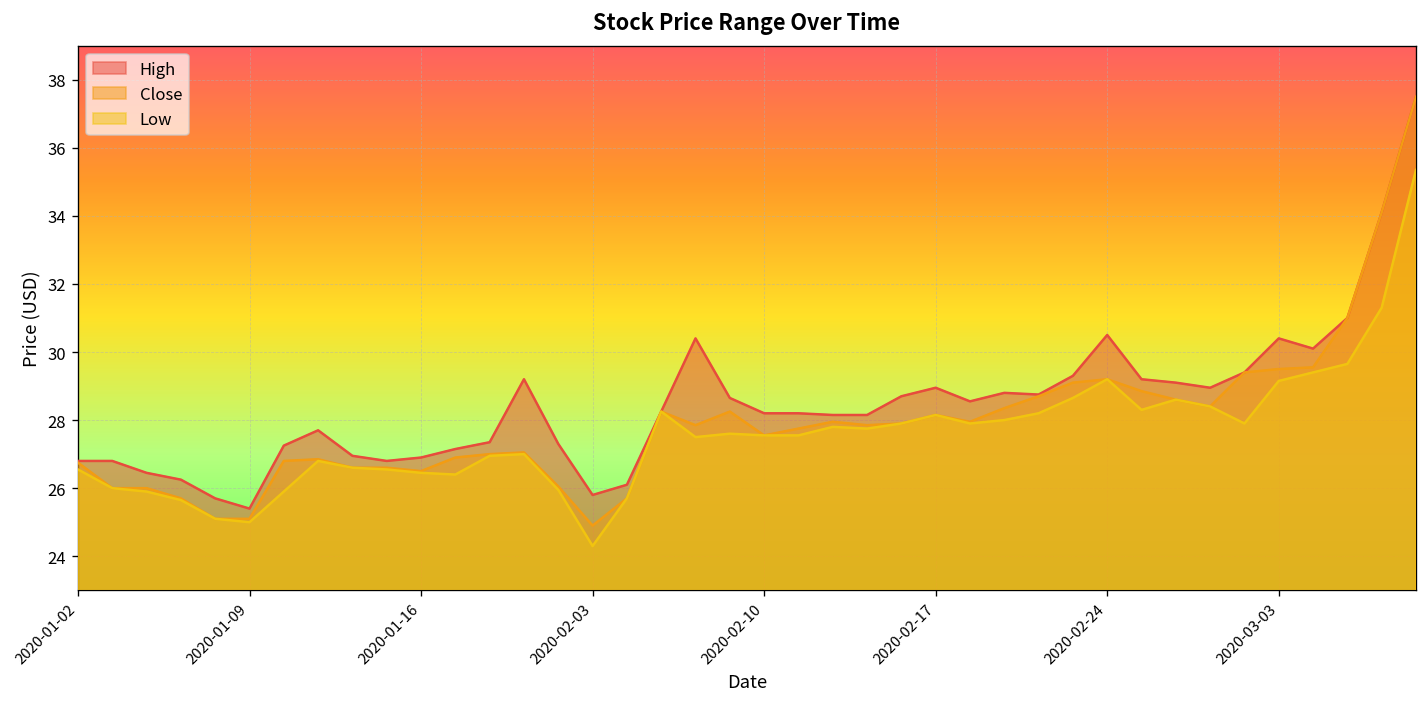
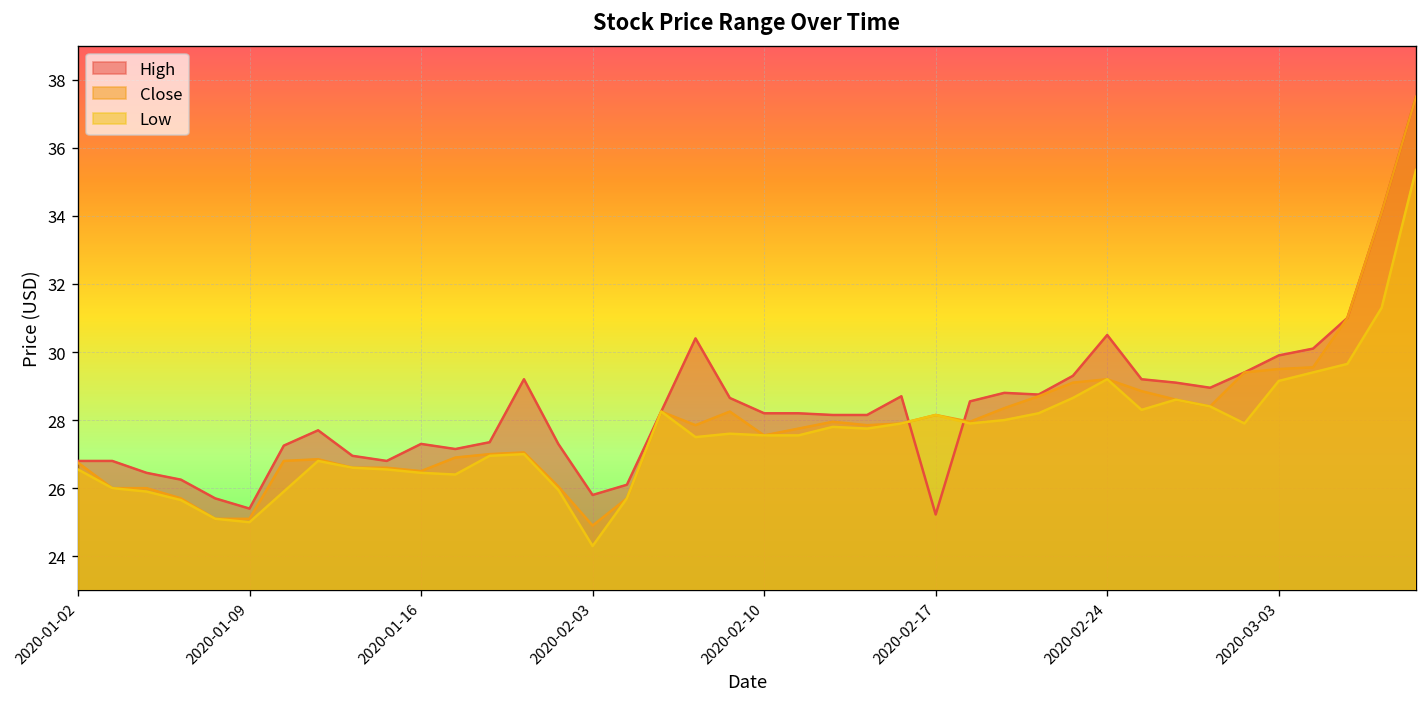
High, 2020-01-16: 26.9 -> 27.3
High, 2020-02-17: 29.0 -> 25.2
High, 2020-03-03: 30.4 -> 29.9
